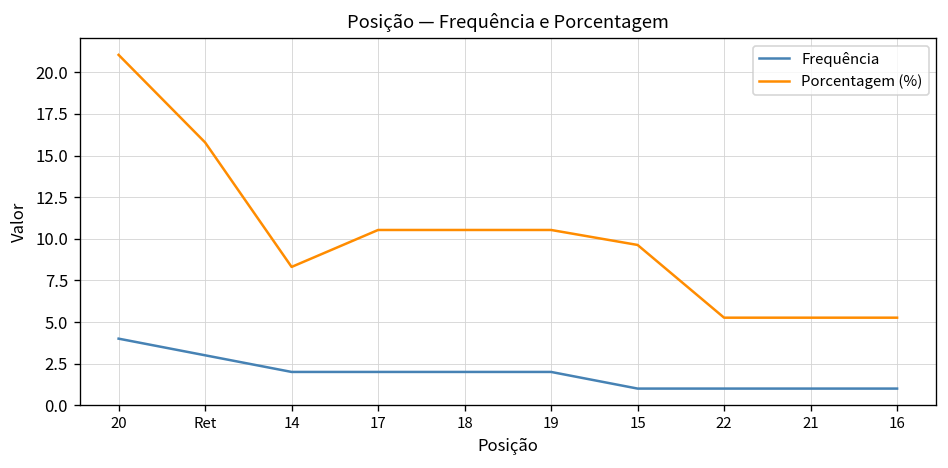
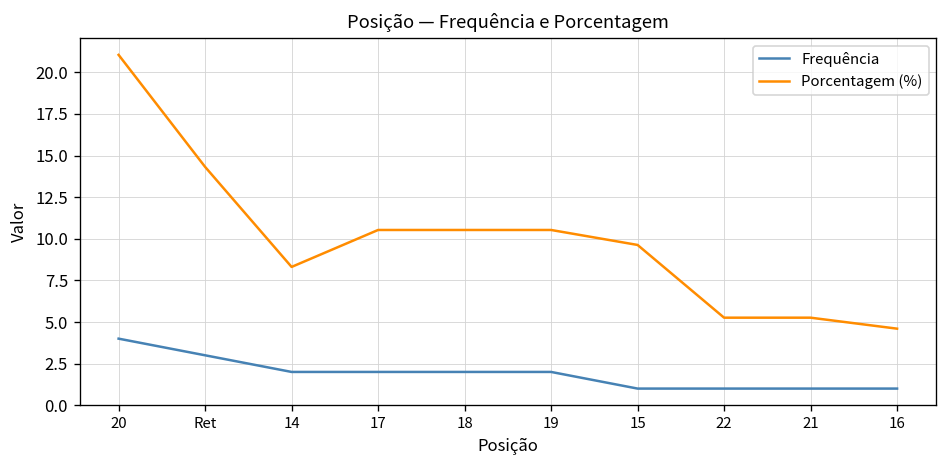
Porcentagem (%), Ret: 15.8 -> 14.3
Porcentagem (%), 16: 5.3 -> 4.6
